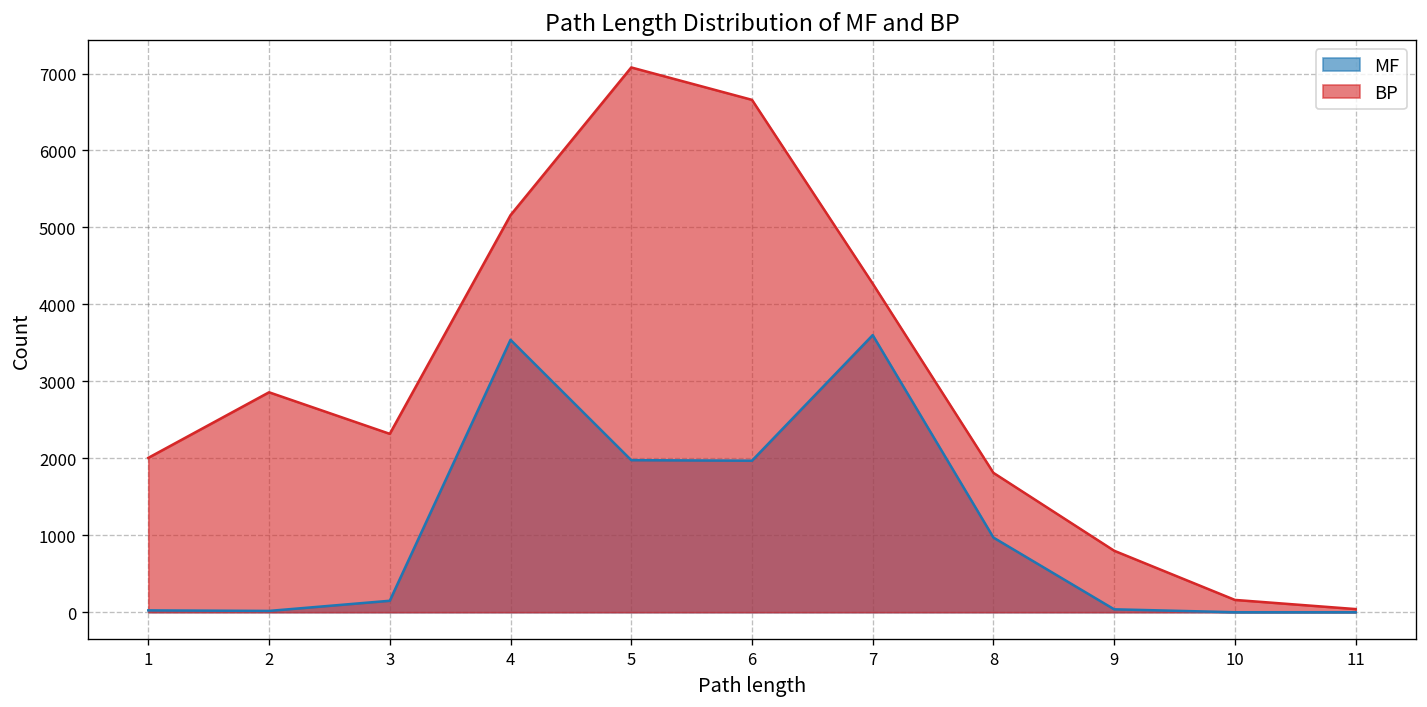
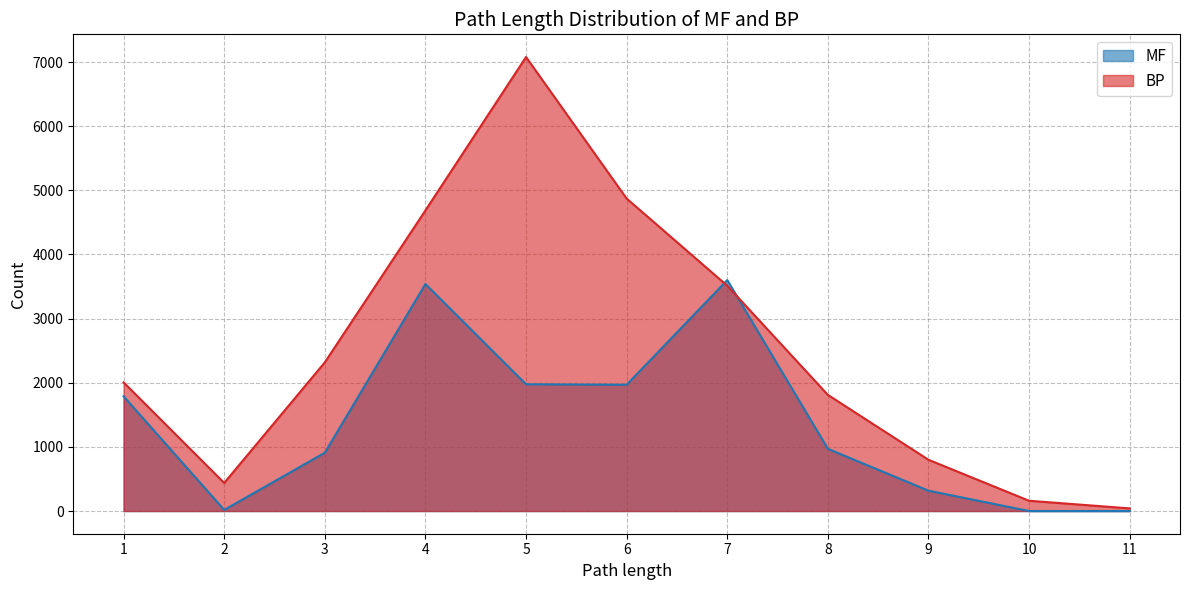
MF, 1: 0 -> 1800
BP, 2: 2900 -> 400
MF, 3: 100 -> 900
BP, 4: 5200 -> 4700
BP, 6: 6700 -> 4900
BP, 7: 4300 -> 3500
MF, 9: 0 -> 300
